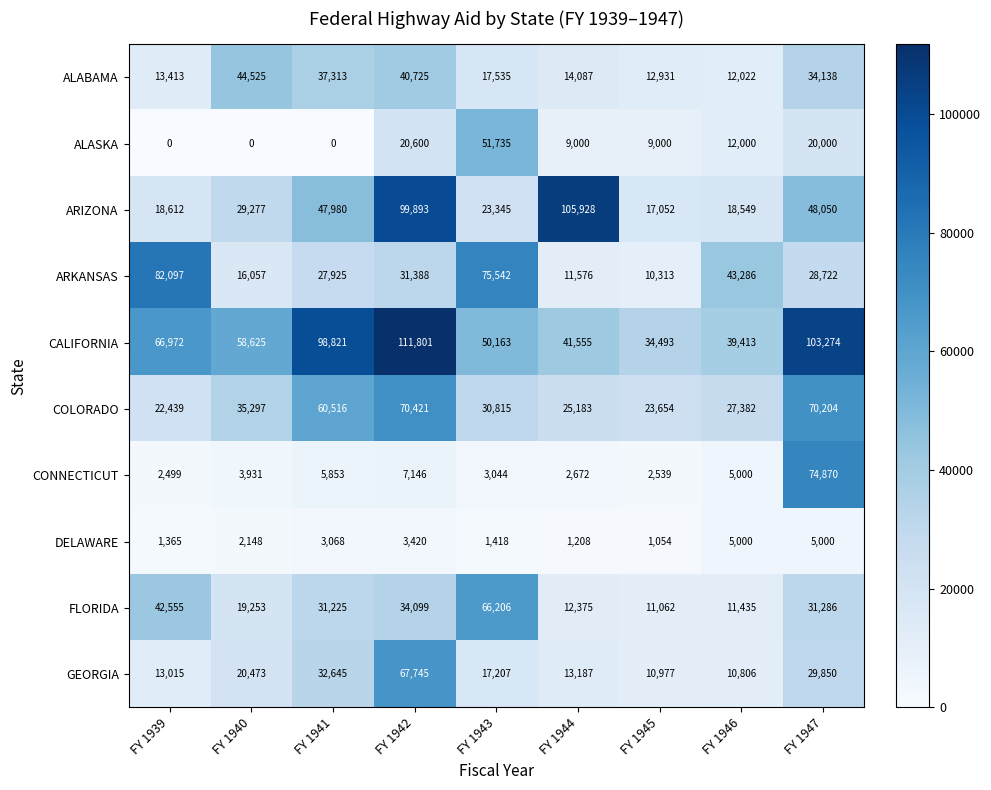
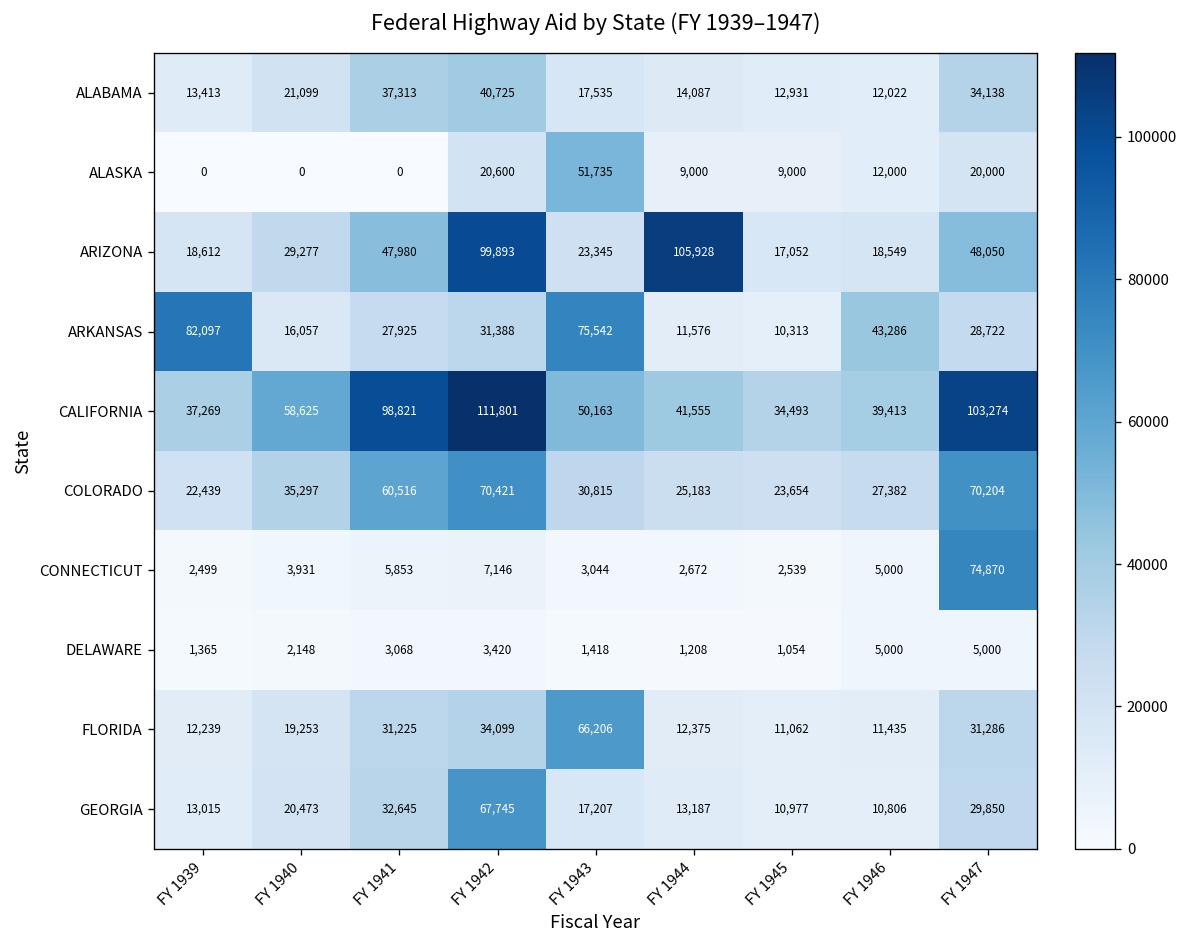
ALABAMA, FY 1940: 44,525 -> 21,099
CALIFORNIA, FY 1939: 66,972 -> 37,269
FLORIDA, FY 1939: 42,555 -> 12,239
